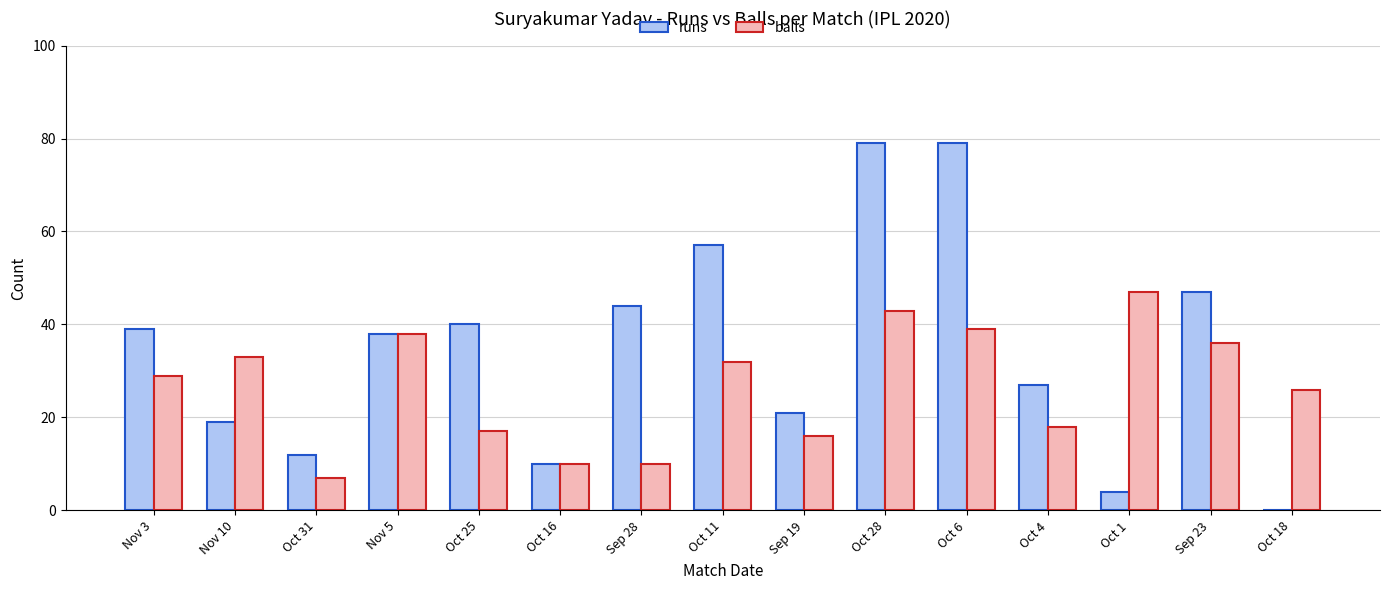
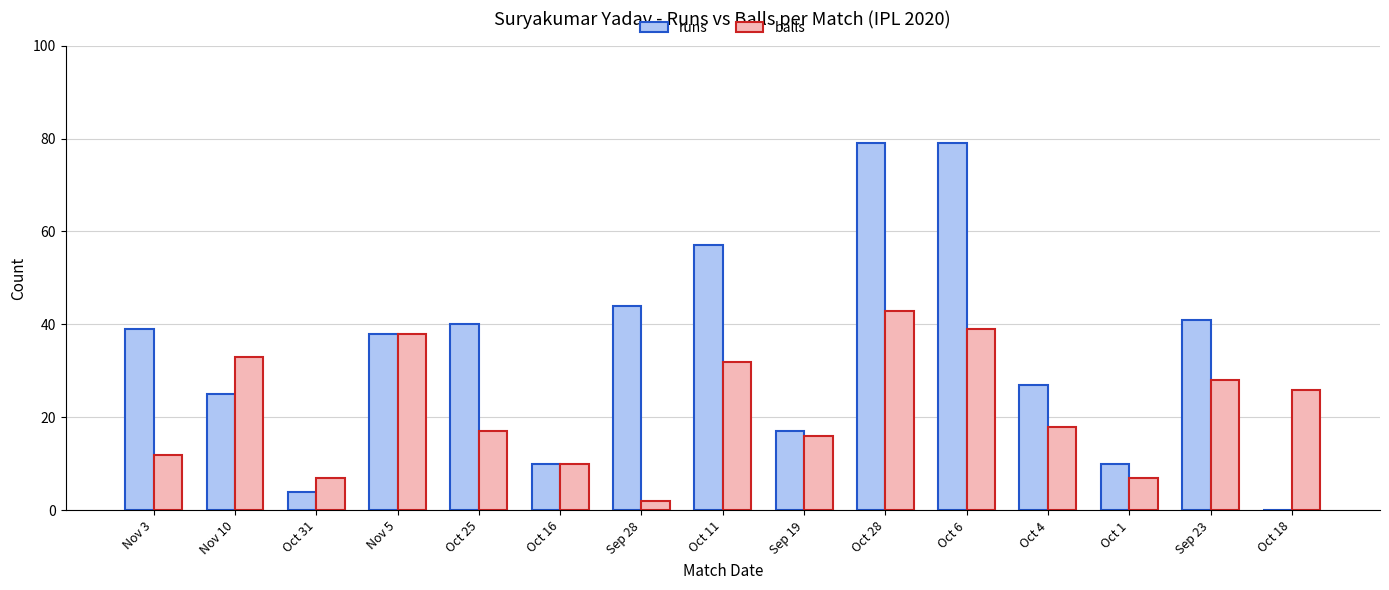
balls, Nov 3: 29 -> 12
runs, Nov 10: 19 -> 25
runs, Oct 31: 12 -> 4
balls, Sep 28: 10 -> 2
runs, Sep 19: 21 -> 17
runs, Oct 1: 4 -> 10
balls, Oct 1: 47 -> 7
runs, Sep 23: 47 -> 41
balls, Sep 23: 36 -> 28
